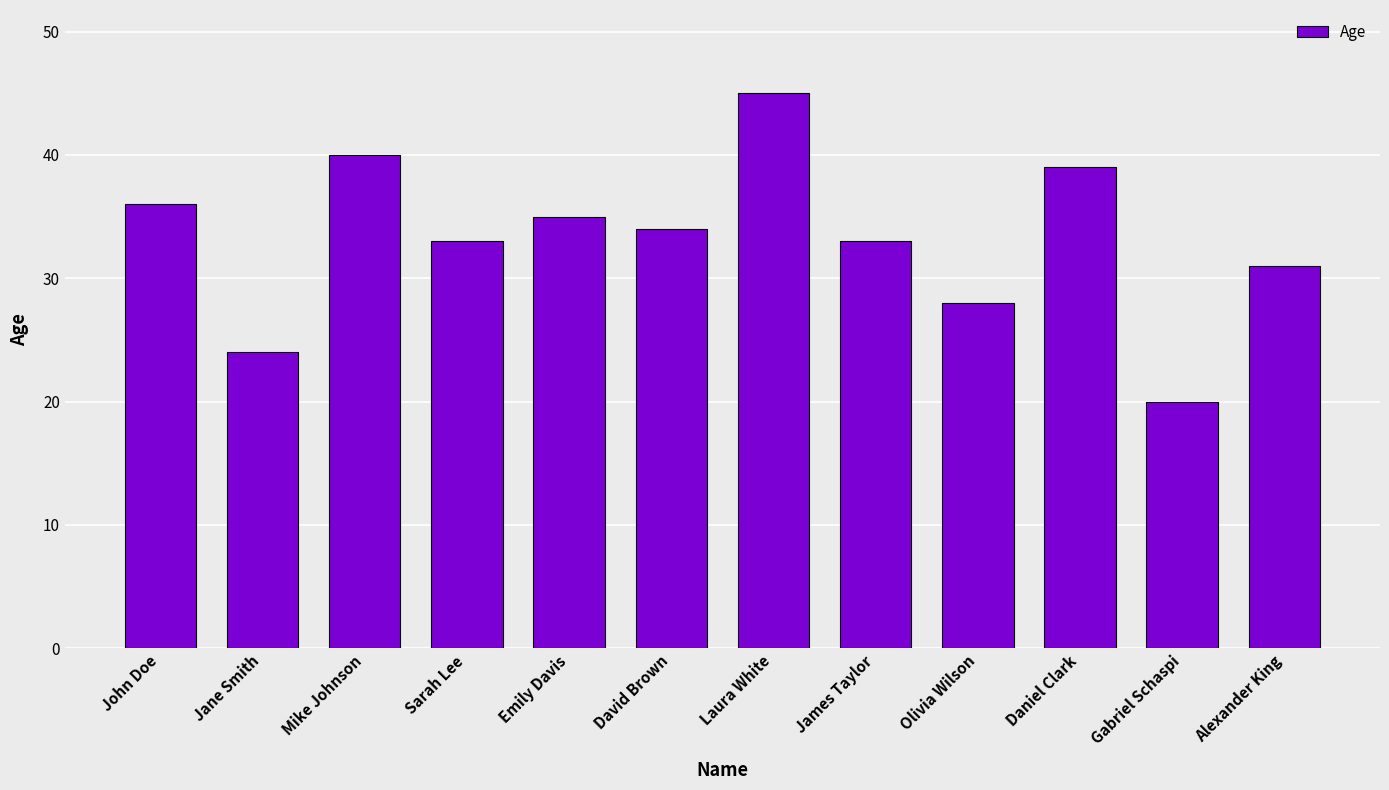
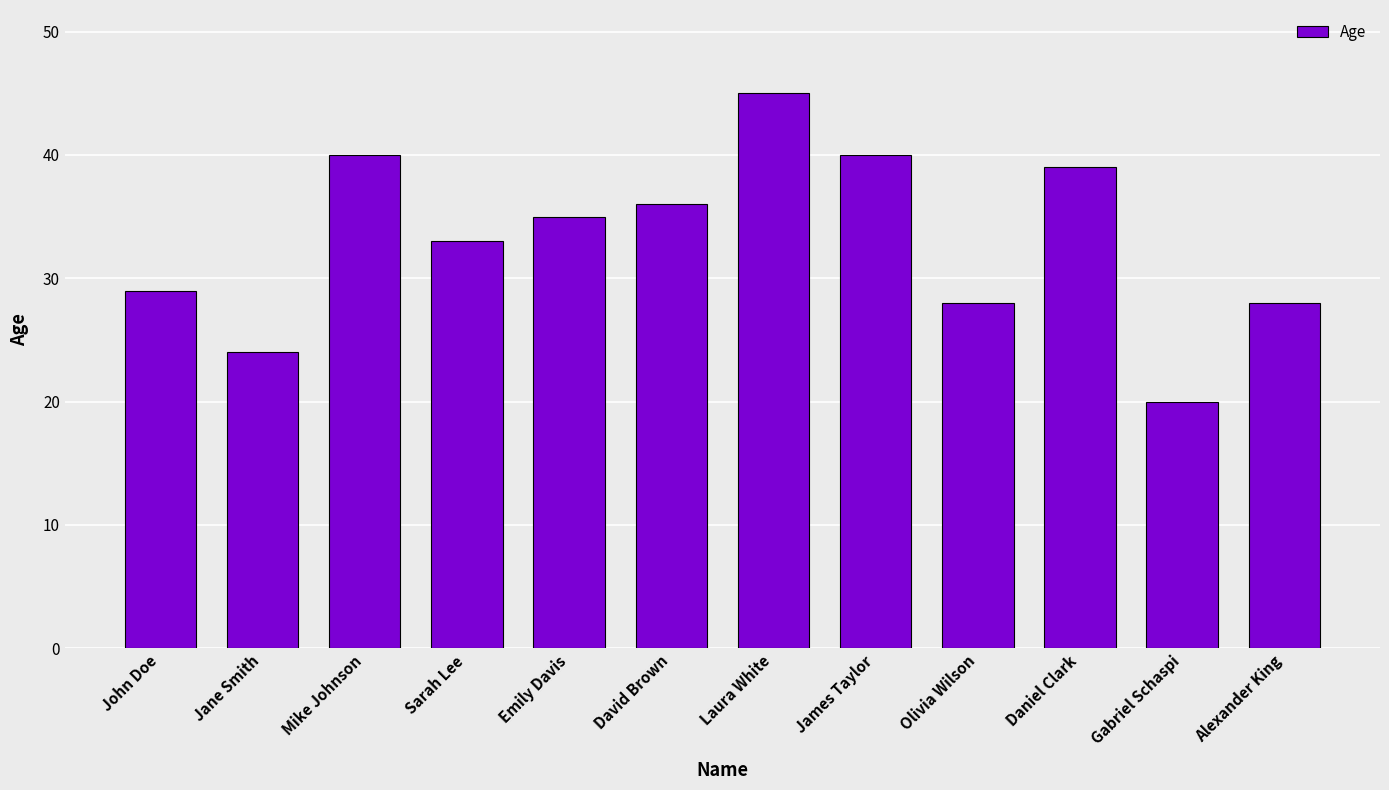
John Doe: 36 -> 29
David Brown: 34 -> 36
James Taylor: 33 -> 40
Alexander King: 31 -> 28
